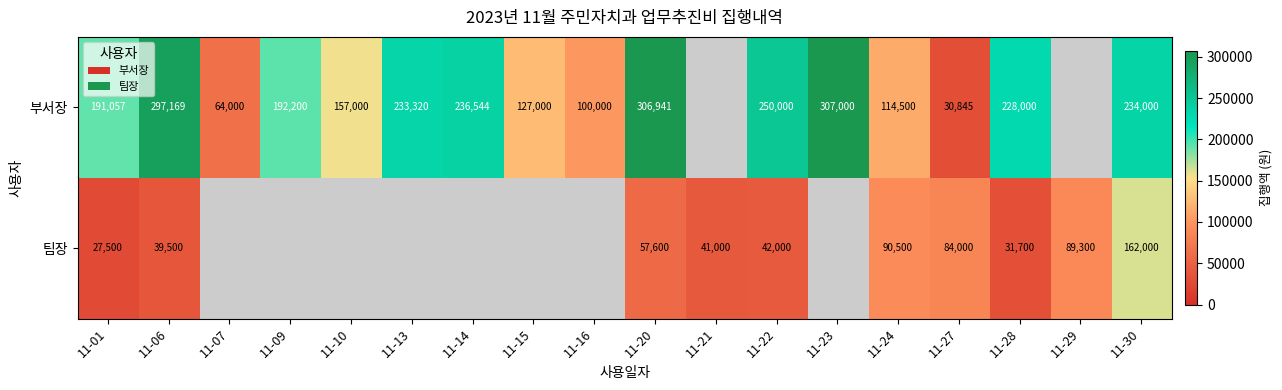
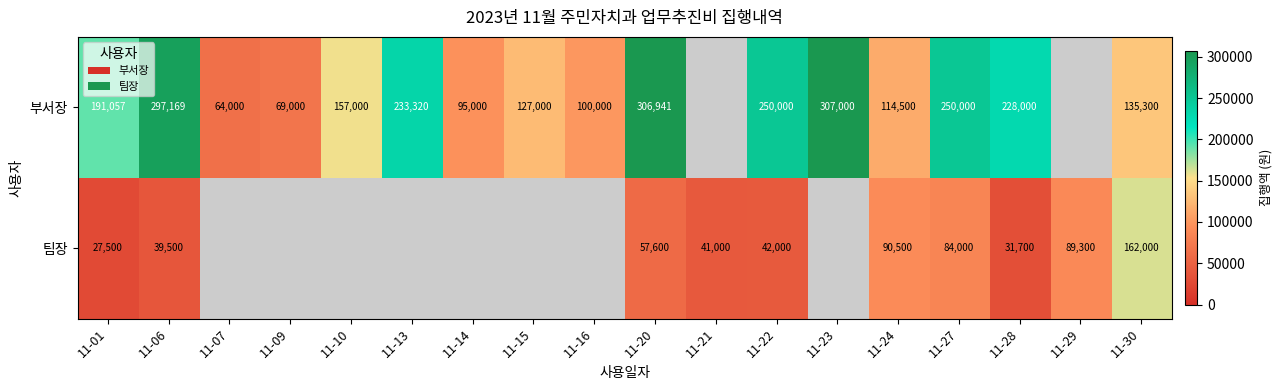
부서장, 11-09: 192,200 -> 69,000
부서장, 11-14: 236,544 -> 95,000
부서장, 11-27: 30,845 -> 250,000
부서장, 11-30: 234,000 -> 135,300
